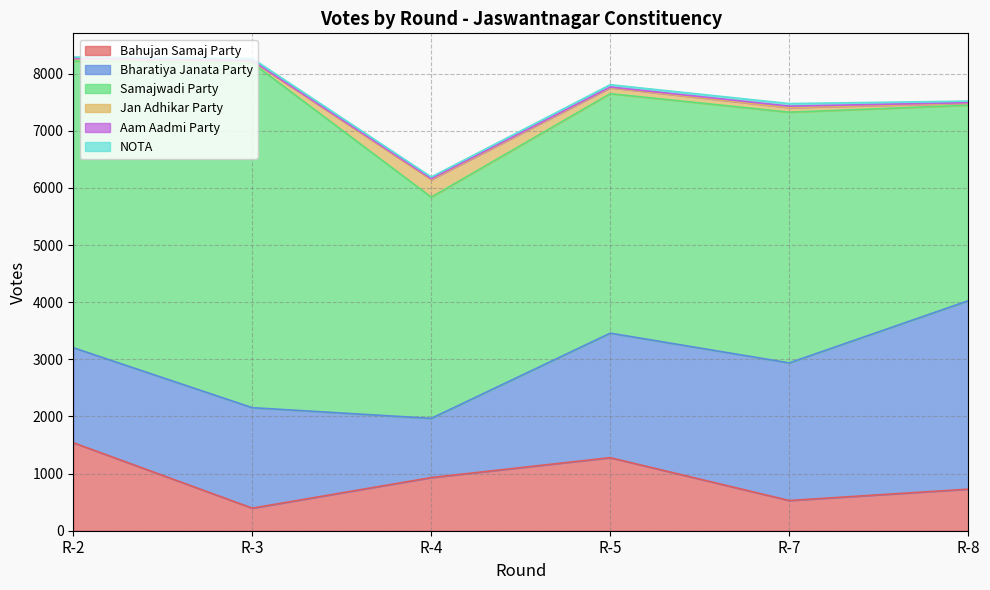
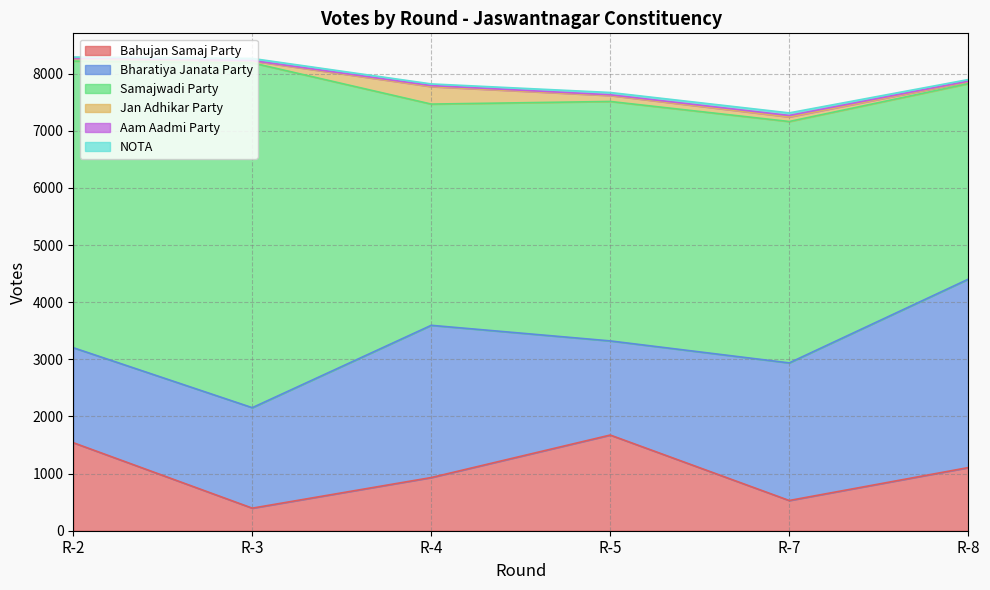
Bharatiya Janata Party, R-4: 1000 -> 2700
Bahujan Samaj Party, R-5: 1300 -> 1700
Bharatiya Janata Party, R-5: 2200 -> 1600
Samajwadi Party, R-7: 4400 -> 4200
Bahujan Samaj Party, R-8: 700 -> 1100
